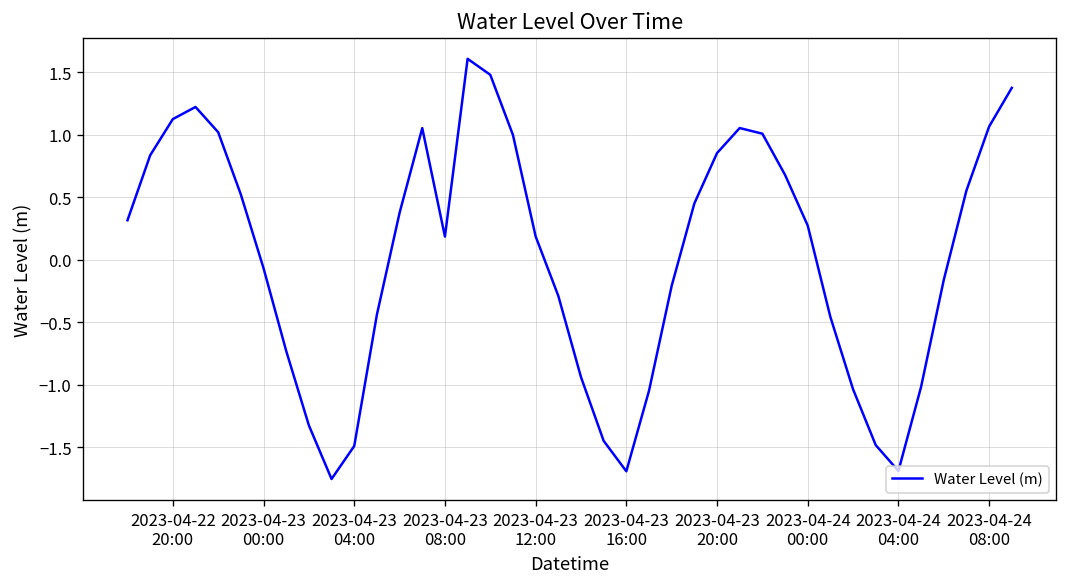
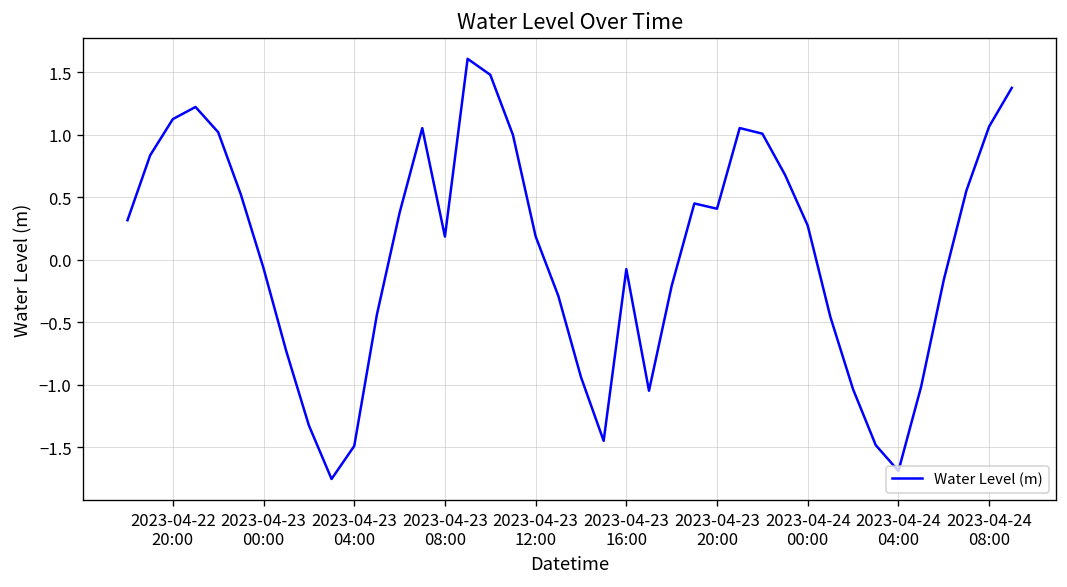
2023-04-23 16:00: -1.69 -> -0.08
2023-04-23 20:00: 0.85 -> 0.41
